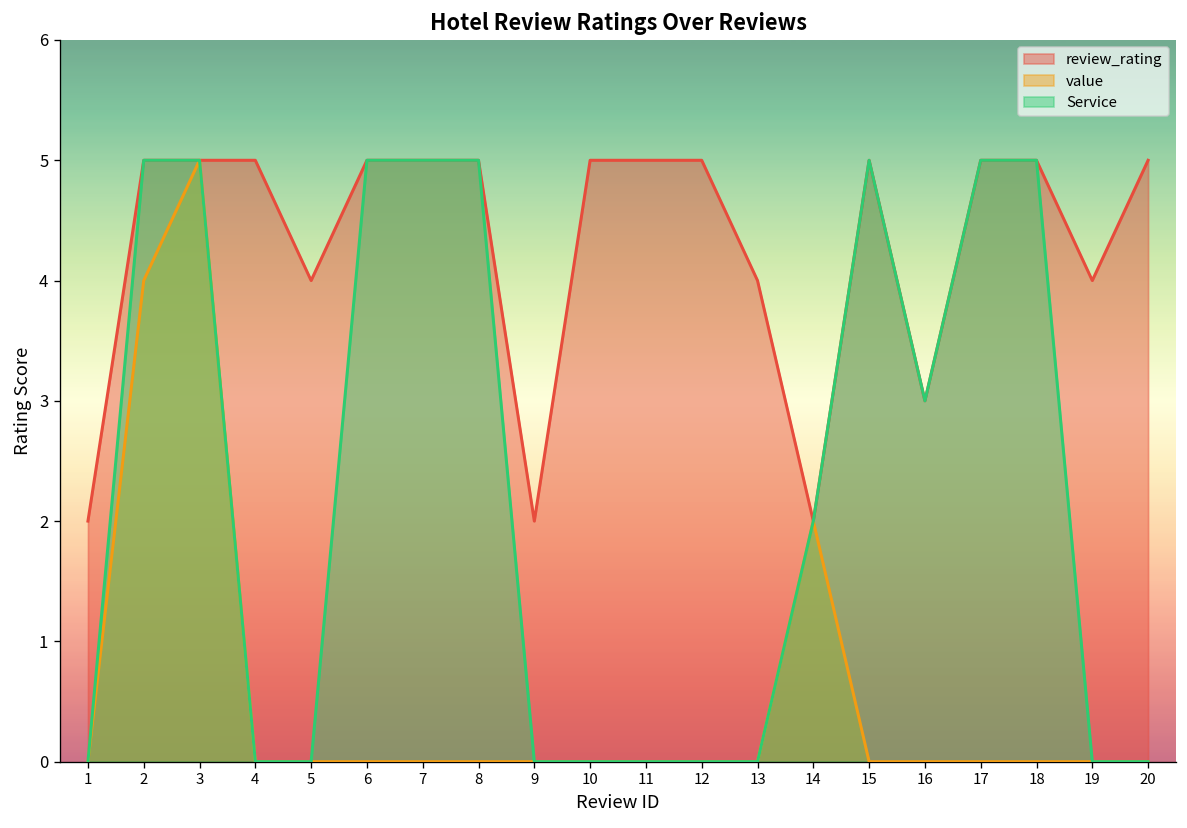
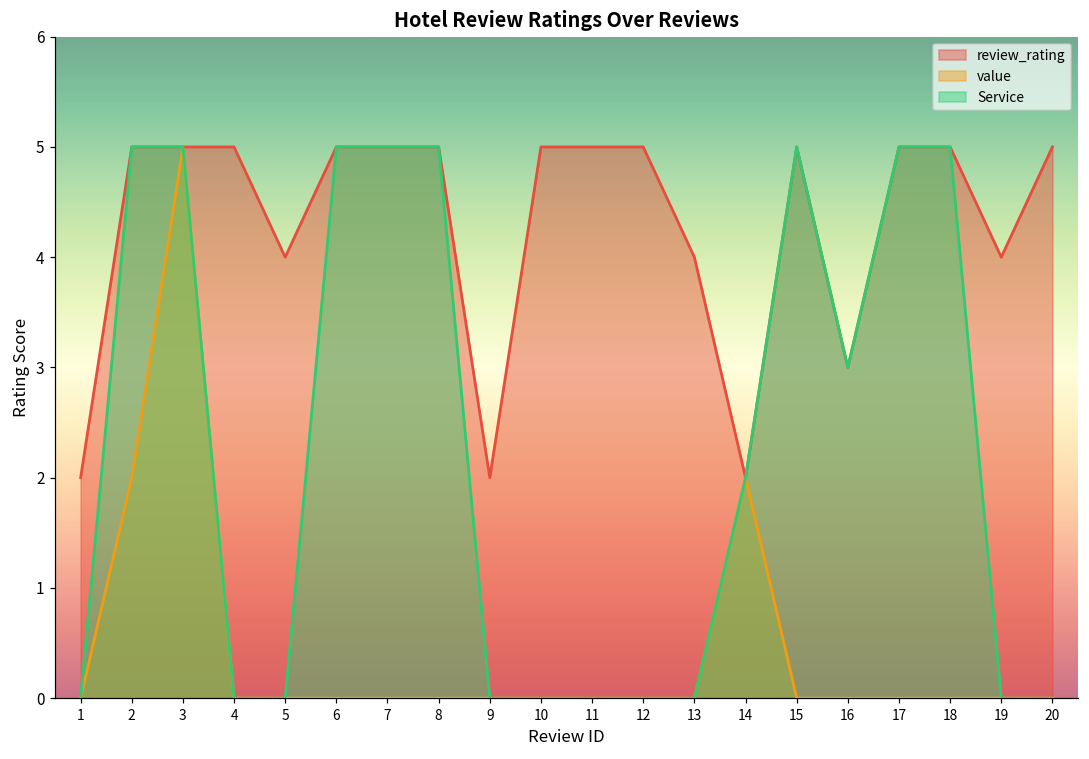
value, 2: 4 -> 2
